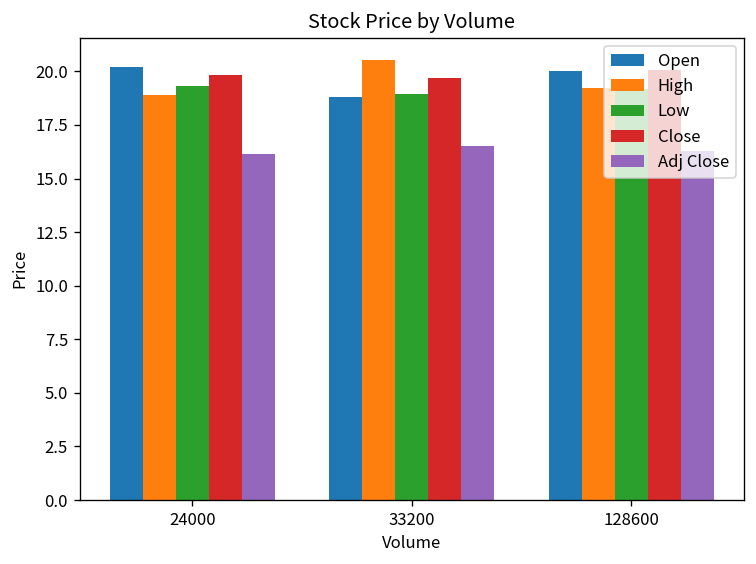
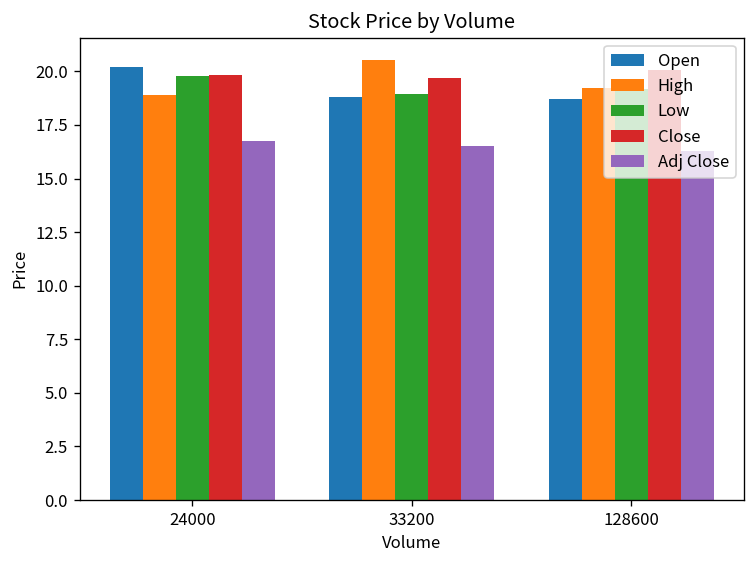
Low, 24000: 19.3 -> 19.8
Adj Close, 24000: 16.1 -> 16.8
Open, 128600: 20.0 -> 18.7
